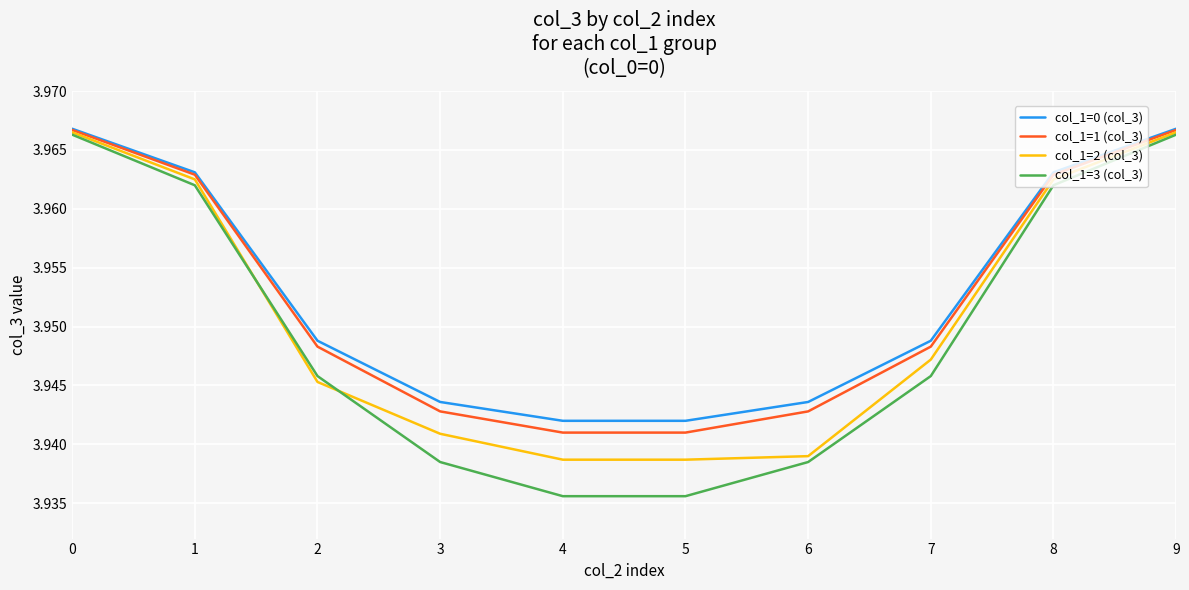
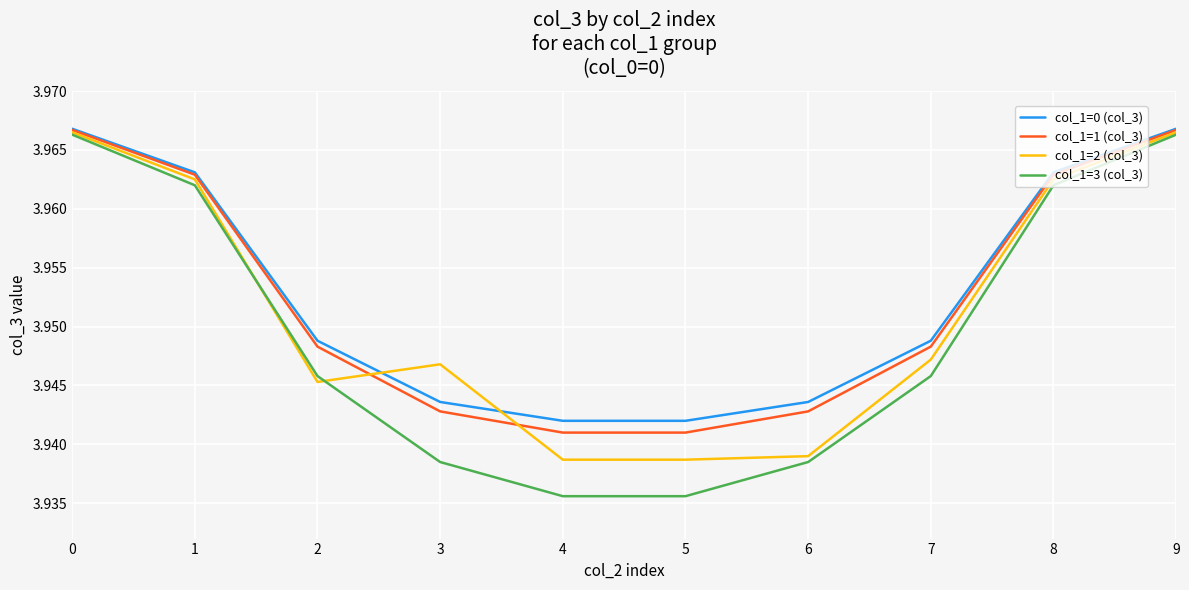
col_1=2 (col_3), 3: 3.9409 -> 3.9468
